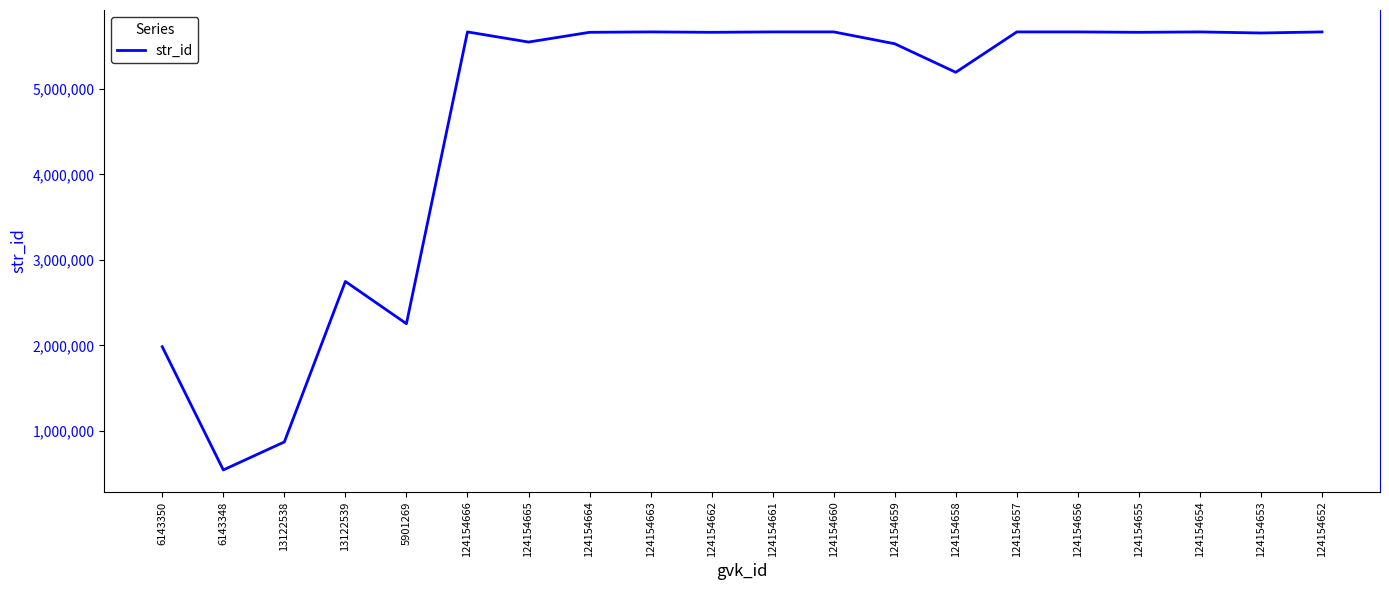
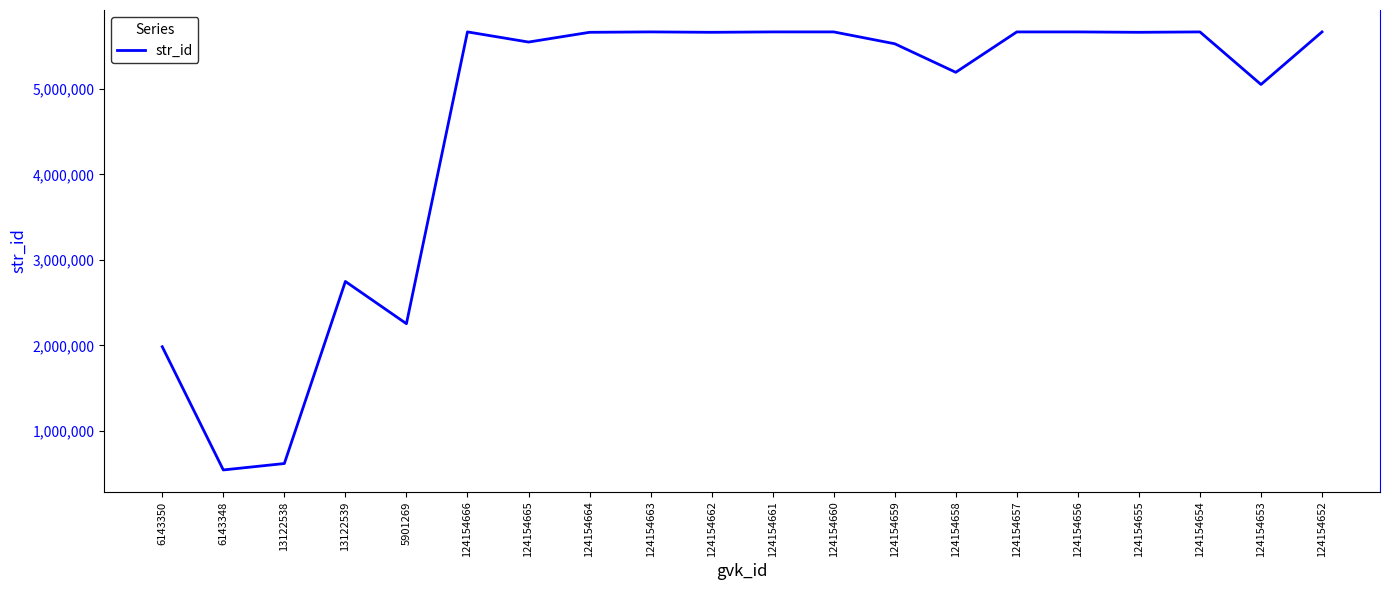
13122538: 900,000 -> 600,000
124154653: 5,700,000 -> 5,100,000
